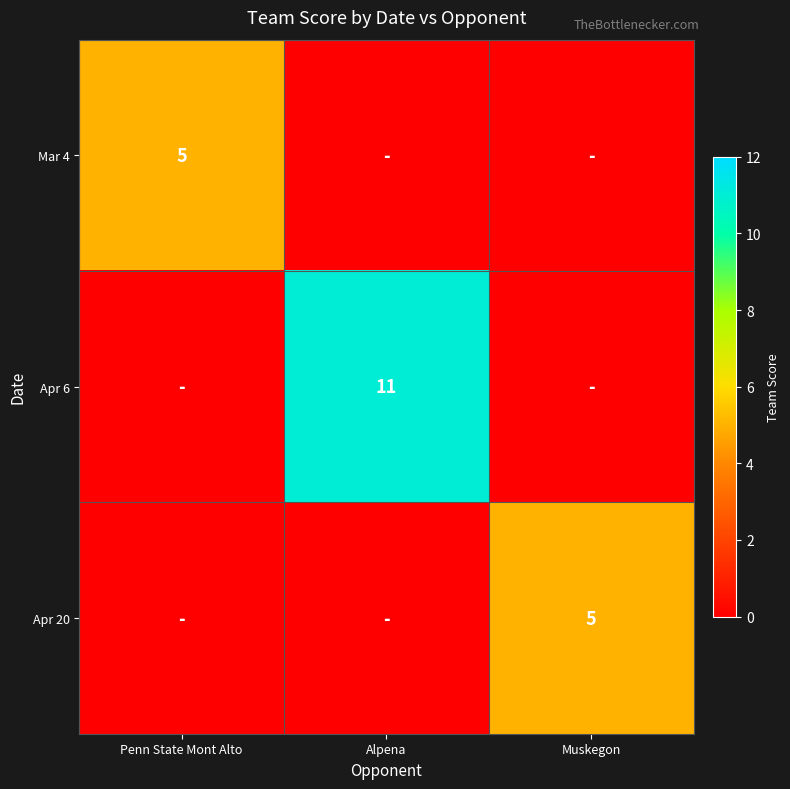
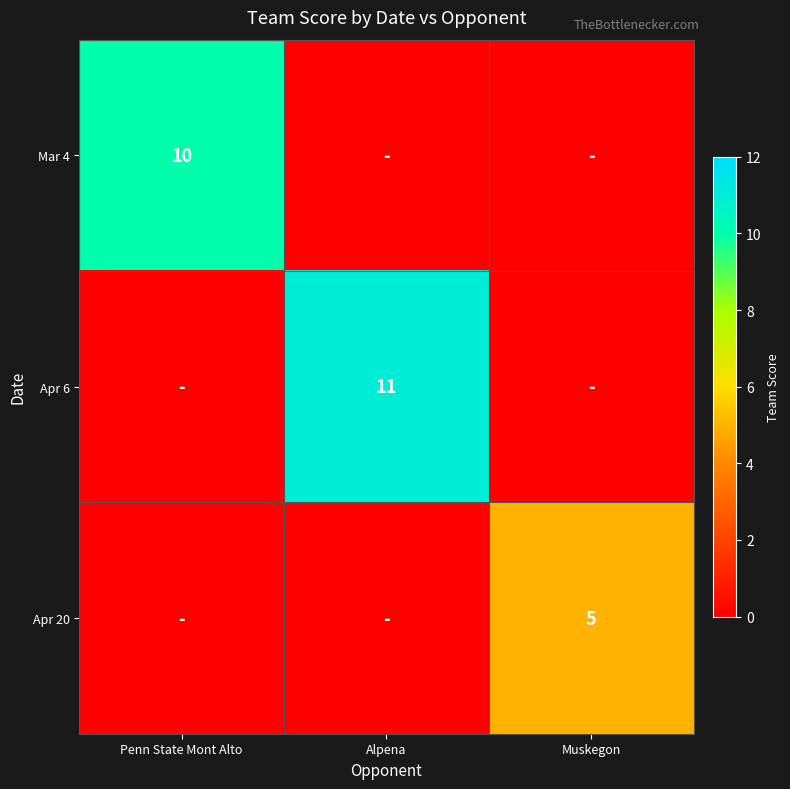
Mar 4, Penn State Mont Alto: 5 -> 10
